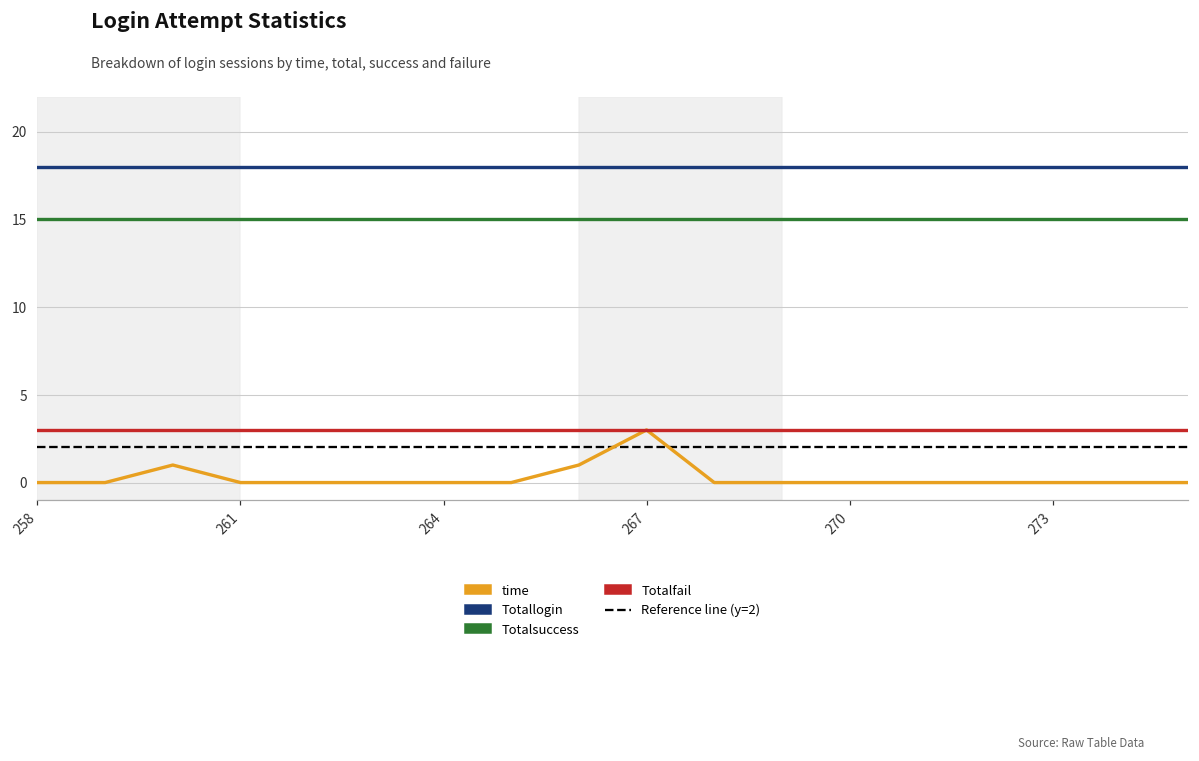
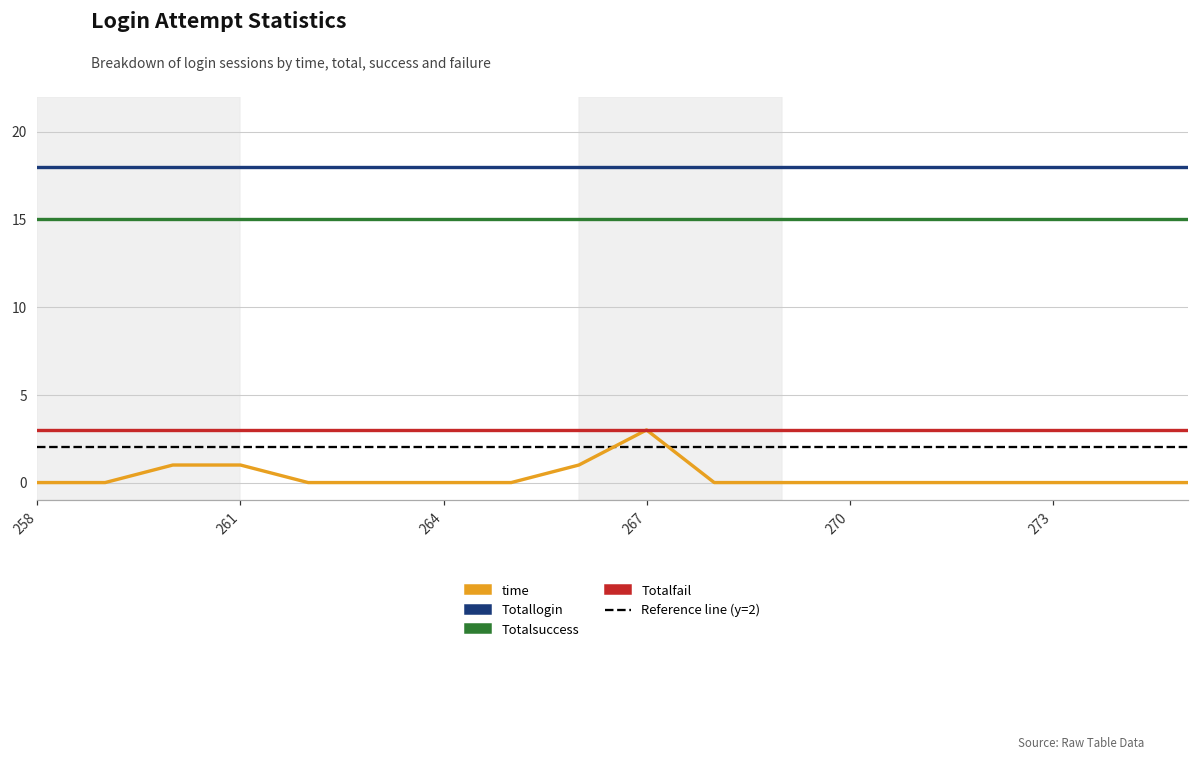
time, 261: 0 -> 1
